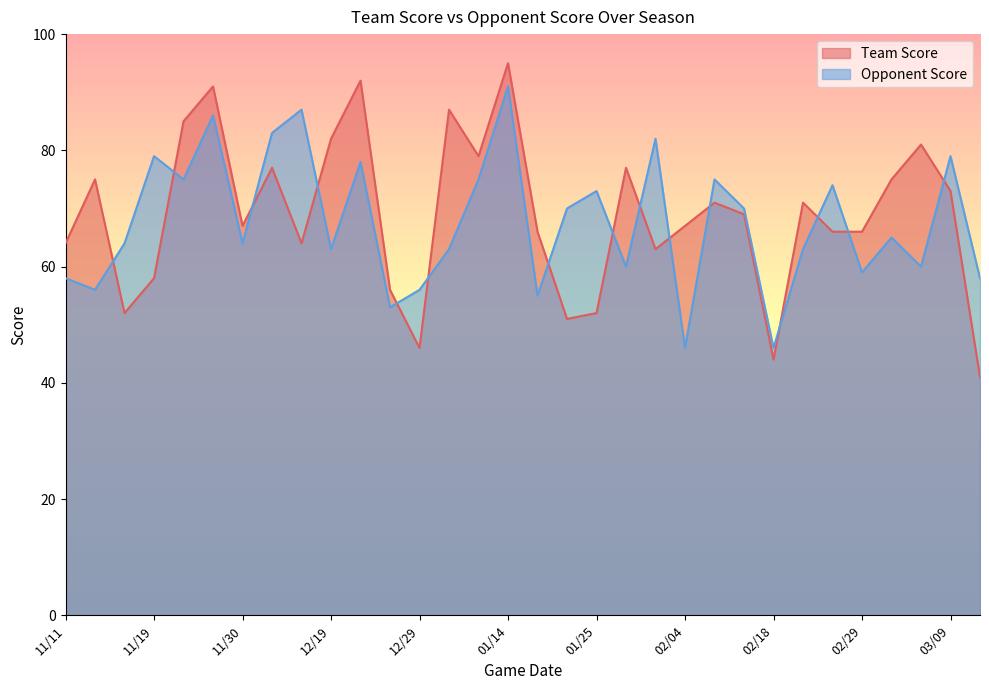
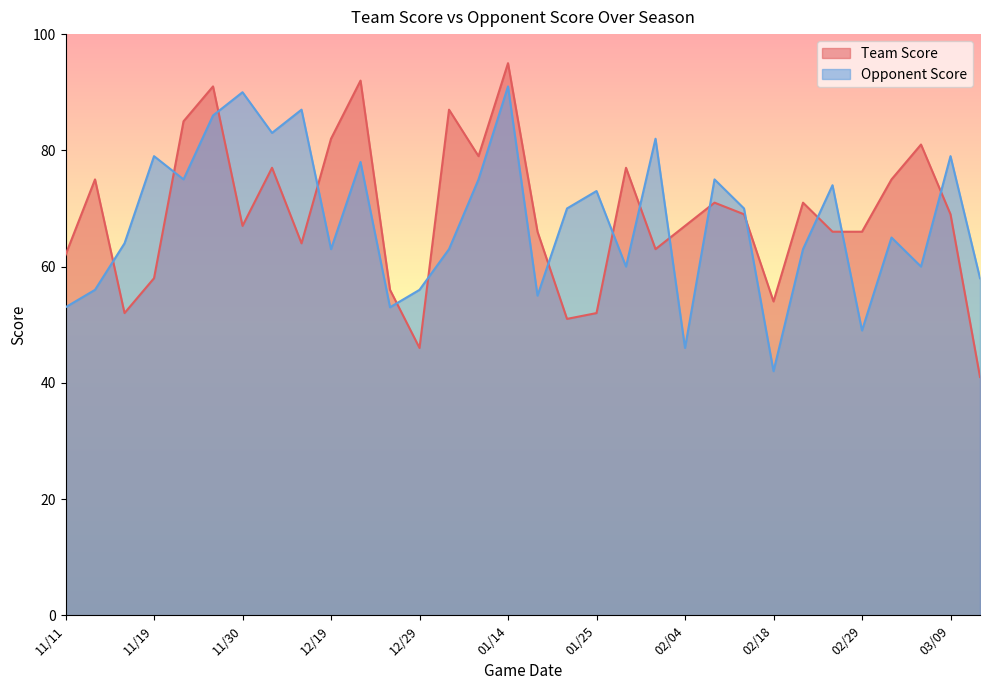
Team Score, 11/11: 64 -> 62
Opponent Score, 11/11: 58 -> 53
Opponent Score, 11/30: 64 -> 90
Team Score, 02/18: 44 -> 54
Opponent Score, 02/18: 46 -> 42
Opponent Score, 02/29: 59 -> 49
Team Score, 03/09: 73 -> 69
